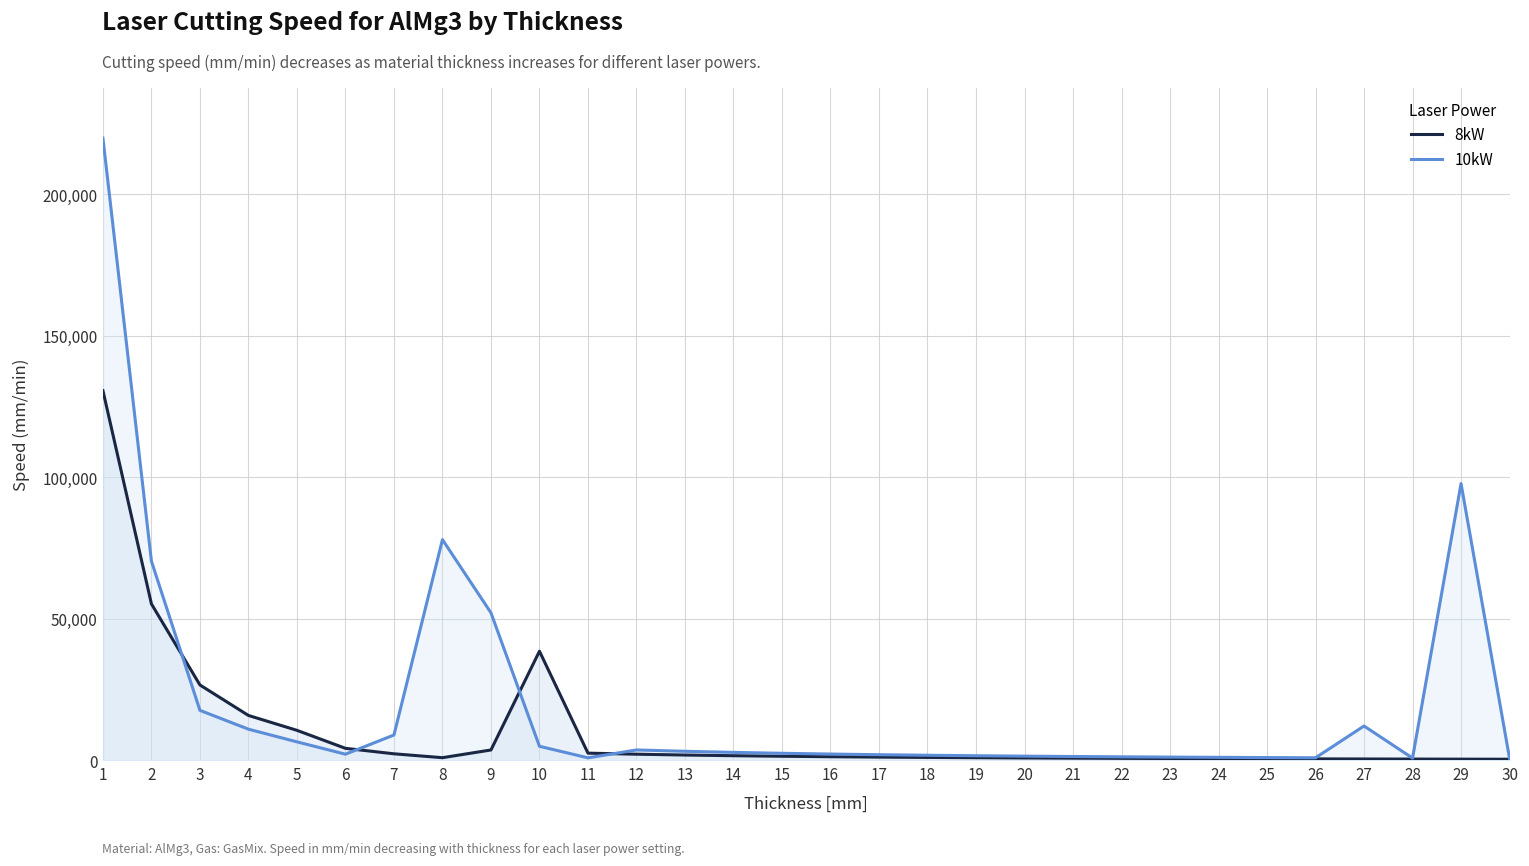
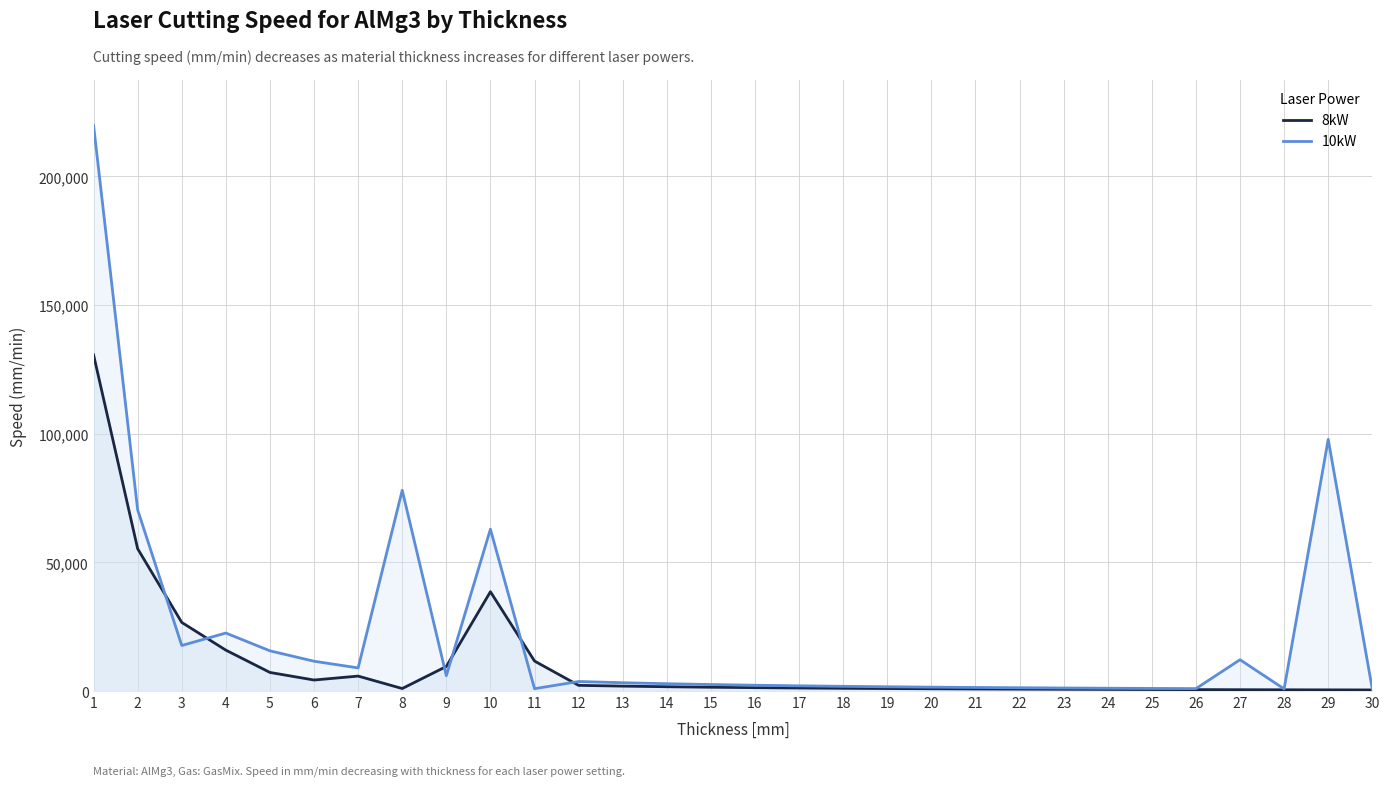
10kW, 4: 11,000 -> 23,000
8kW, 5: 11,000 -> 7,000
10kW, 5: 7,000 -> 16,000
10kW, 6: 2,000 -> 12,000
8kW, 7: 2,000 -> 6,000
8kW, 9: 4,000 -> 10,000
10kW, 9: 52,000 -> 6,000
10kW, 10: 5,000 -> 63,000
8kW, 11: 3,000 -> 12,000
